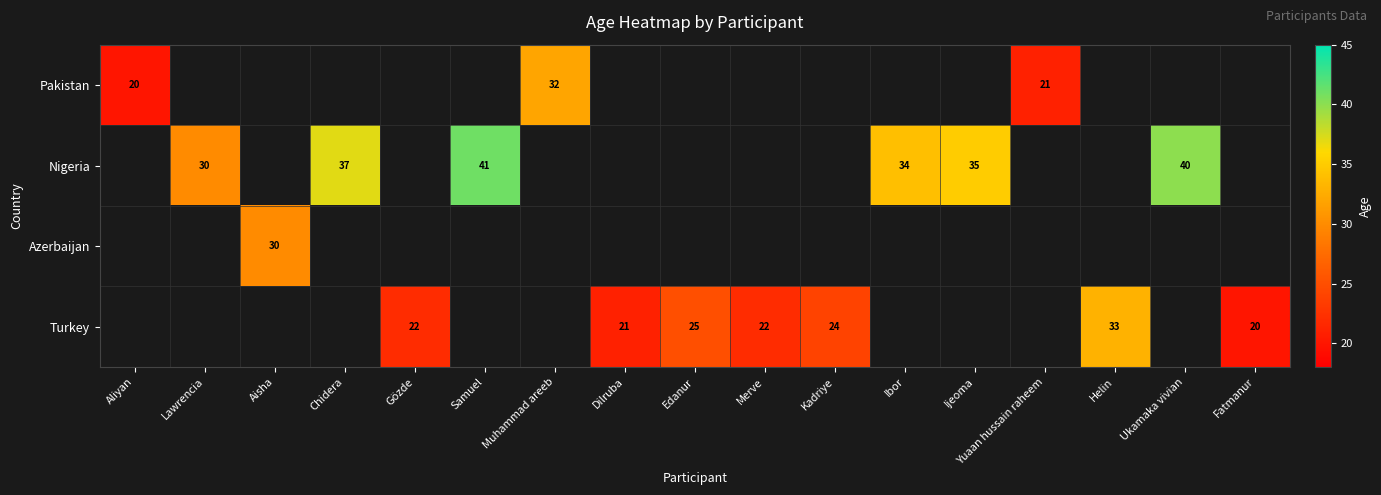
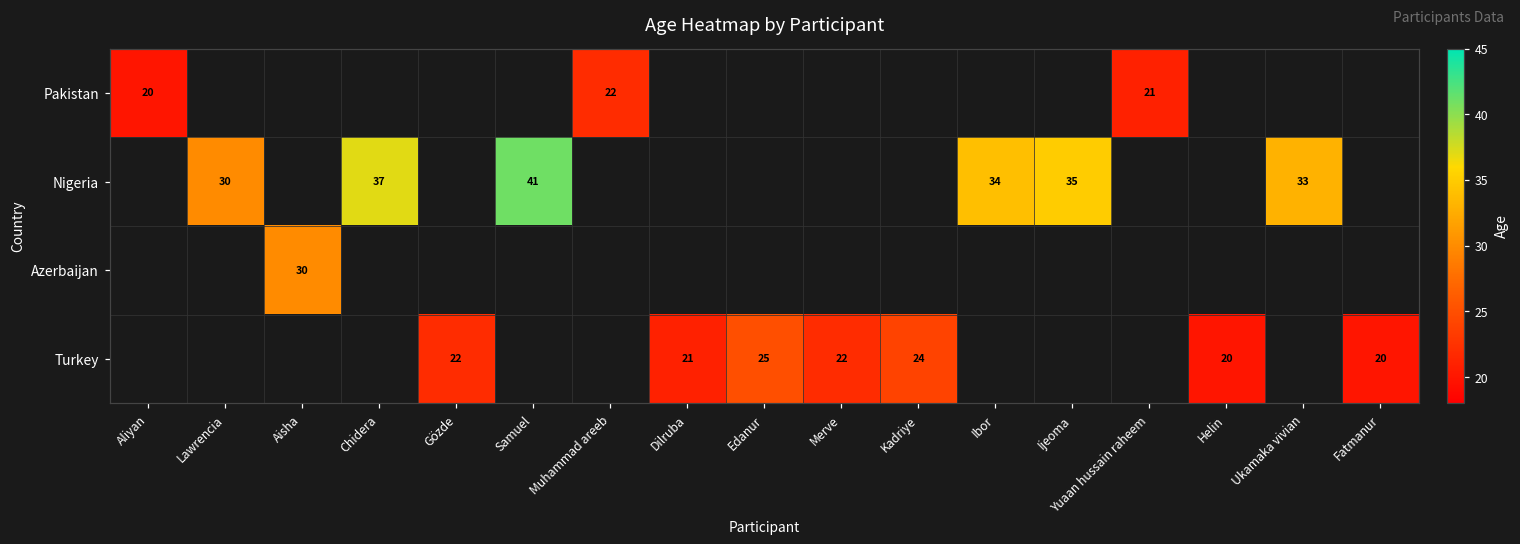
Pakistan, Muhammad areeb: 32 -> 22
Nigeria, Ukamaka vivian: 40 -> 33
Turkey, Helin: 33 -> 20
